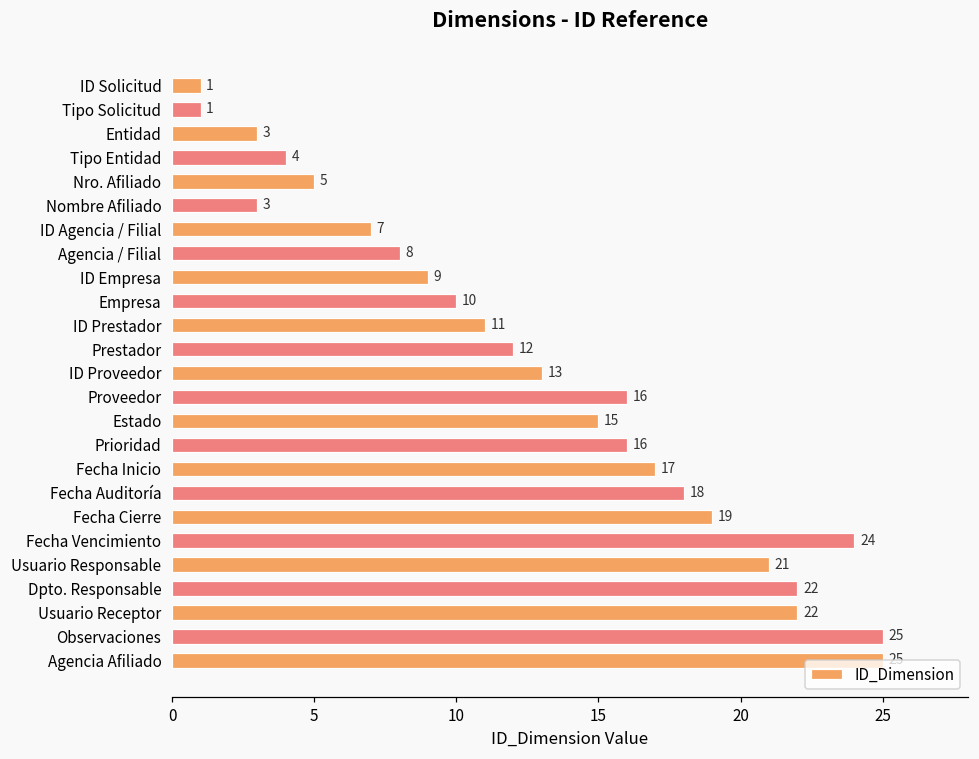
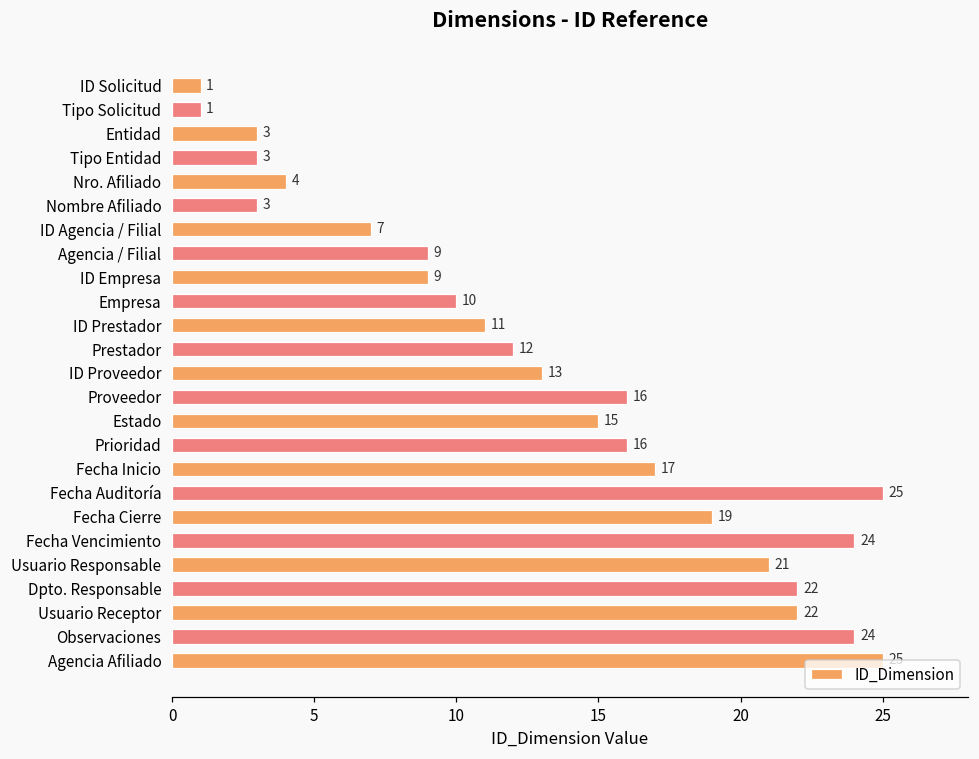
Tipo Entidad: 4 -> 3
Nro. Afiliado: 5 -> 4
Agencia / Filial: 8 -> 9
Fecha Auditoría: 18 -> 25
Observaciones: 25 -> 24
